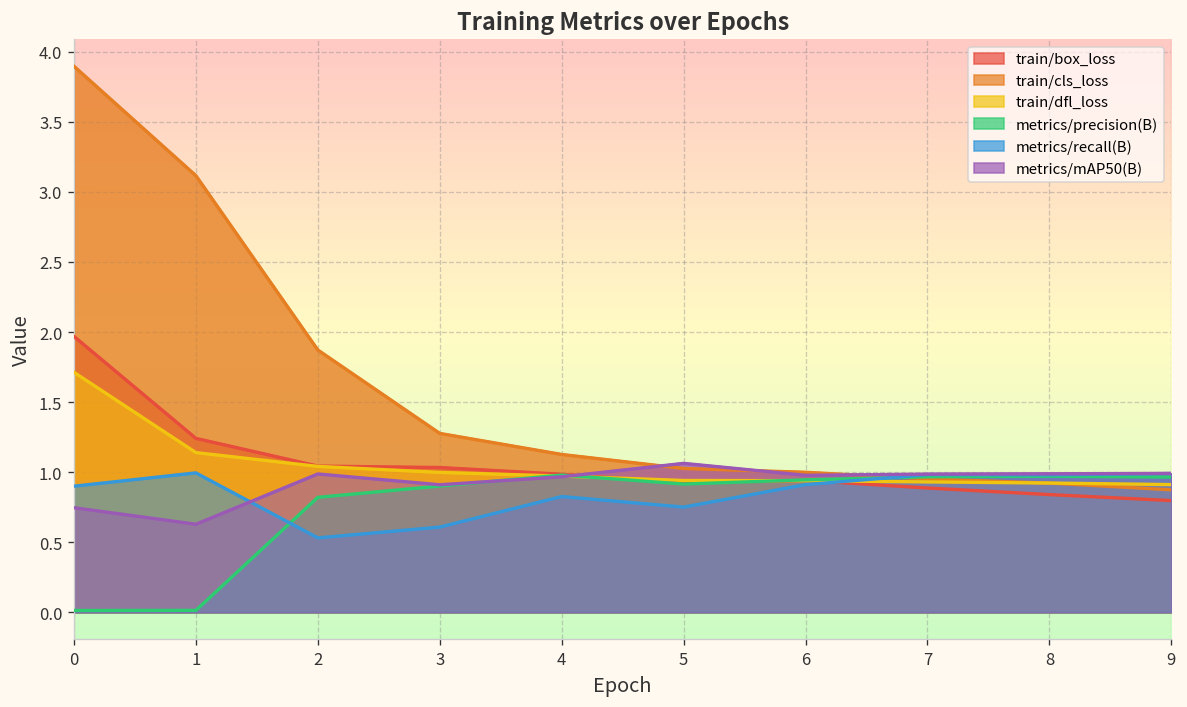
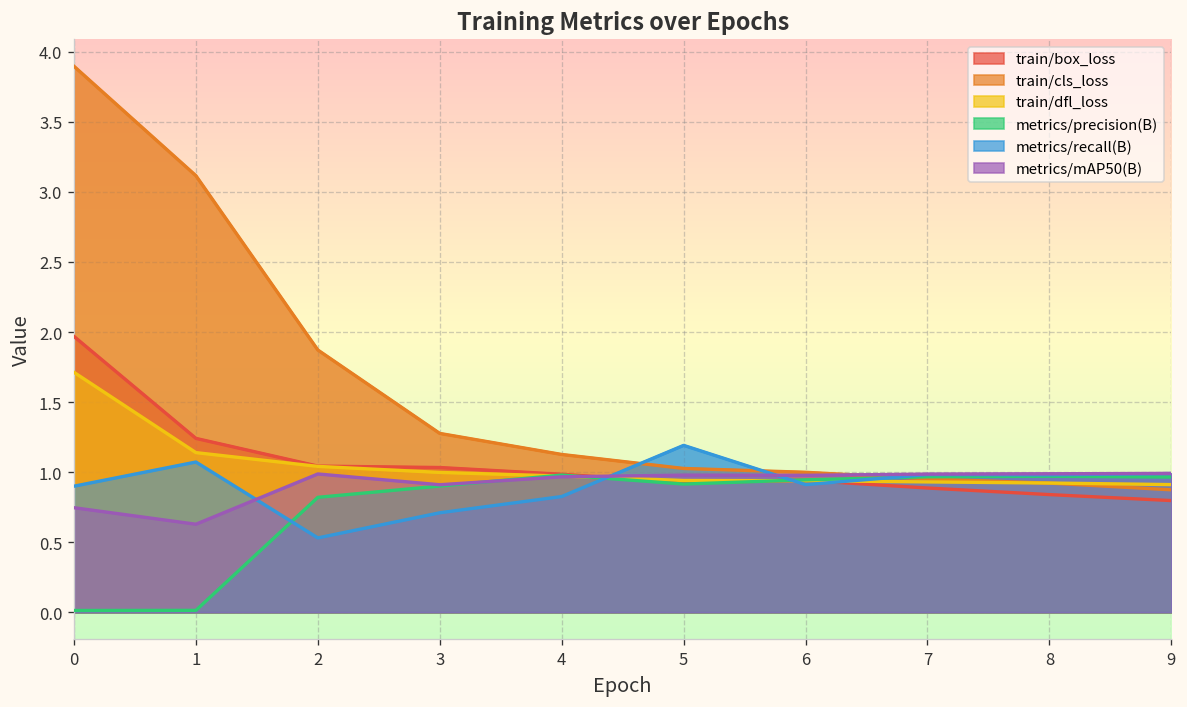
metrics/recall(B), 1: 0.99 -> 1.07
metrics/recall(B), 3: 0.61 -> 0.71
metrics/recall(B), 5: 0.75 -> 1.19
metrics/mAP50(B), 5: 1.06 -> 0.98
